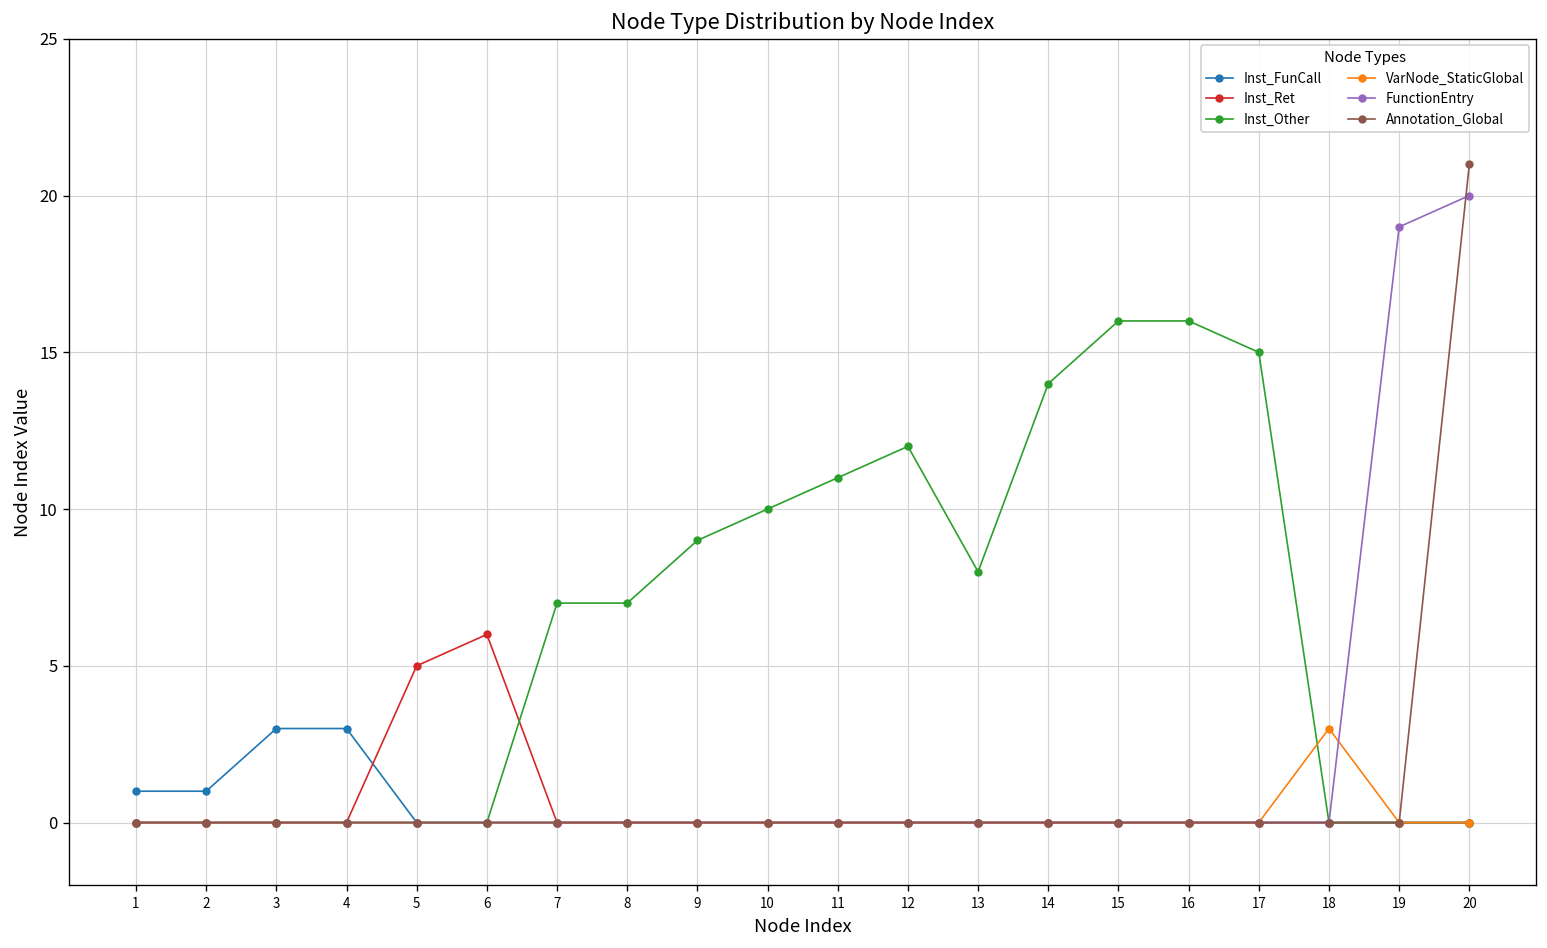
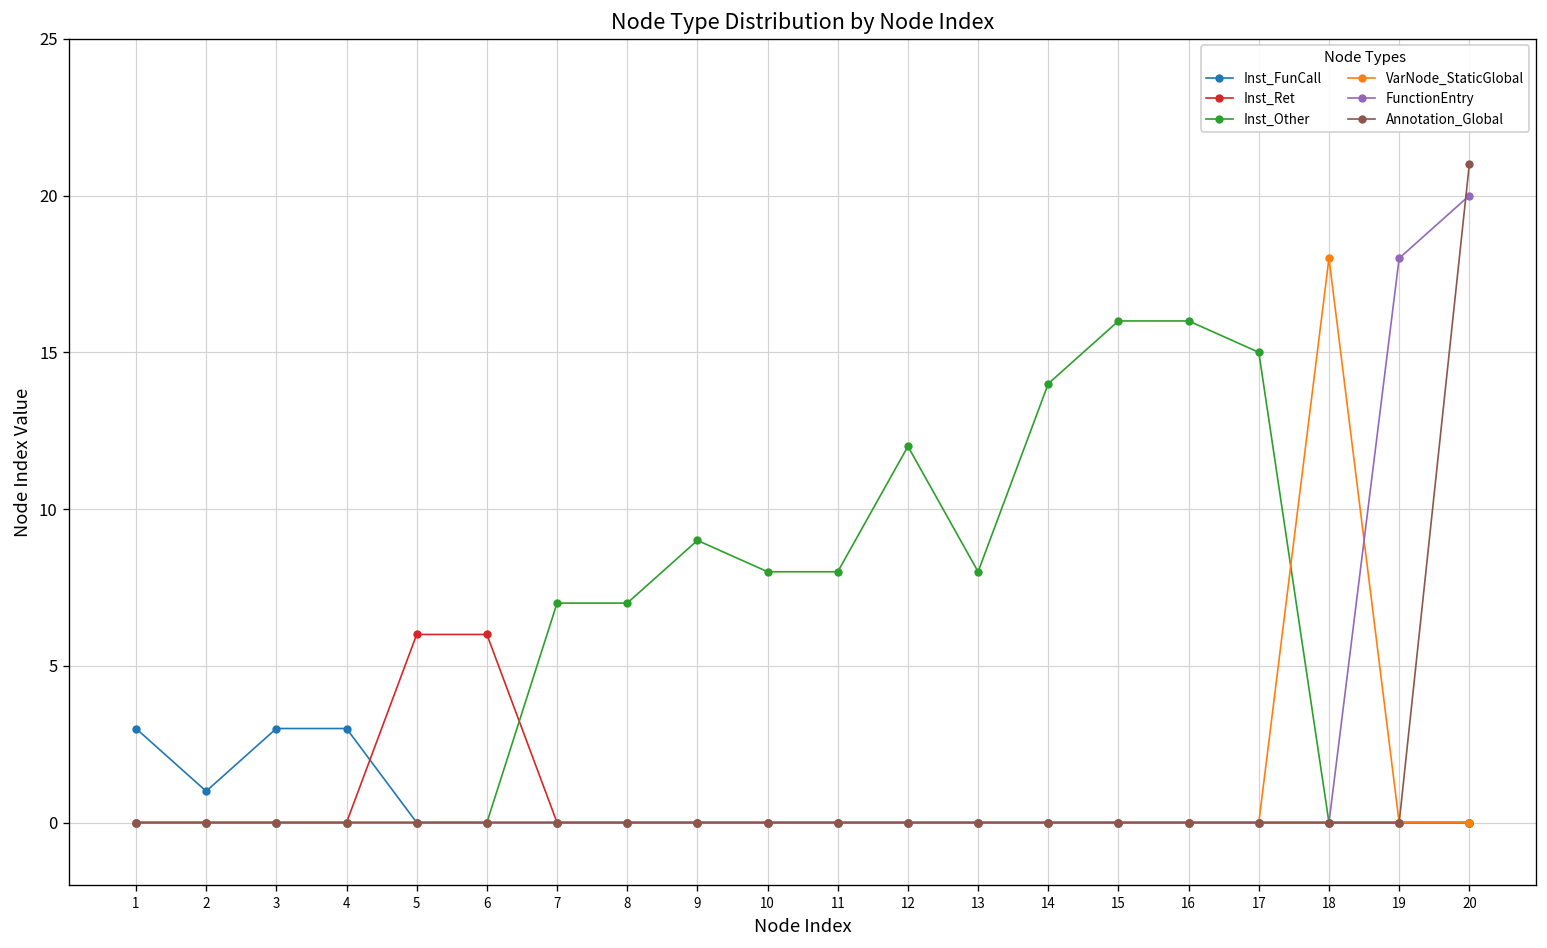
Inst_FunCall, 1: 1 -> 3
Inst_Ret, 5: 5 -> 6
Inst_Other, 10: 10 -> 8
Inst_Other, 11: 11 -> 8
VarNode_StaticGlobal, 18: 3 -> 18
FunctionEntry, 19: 19 -> 18
